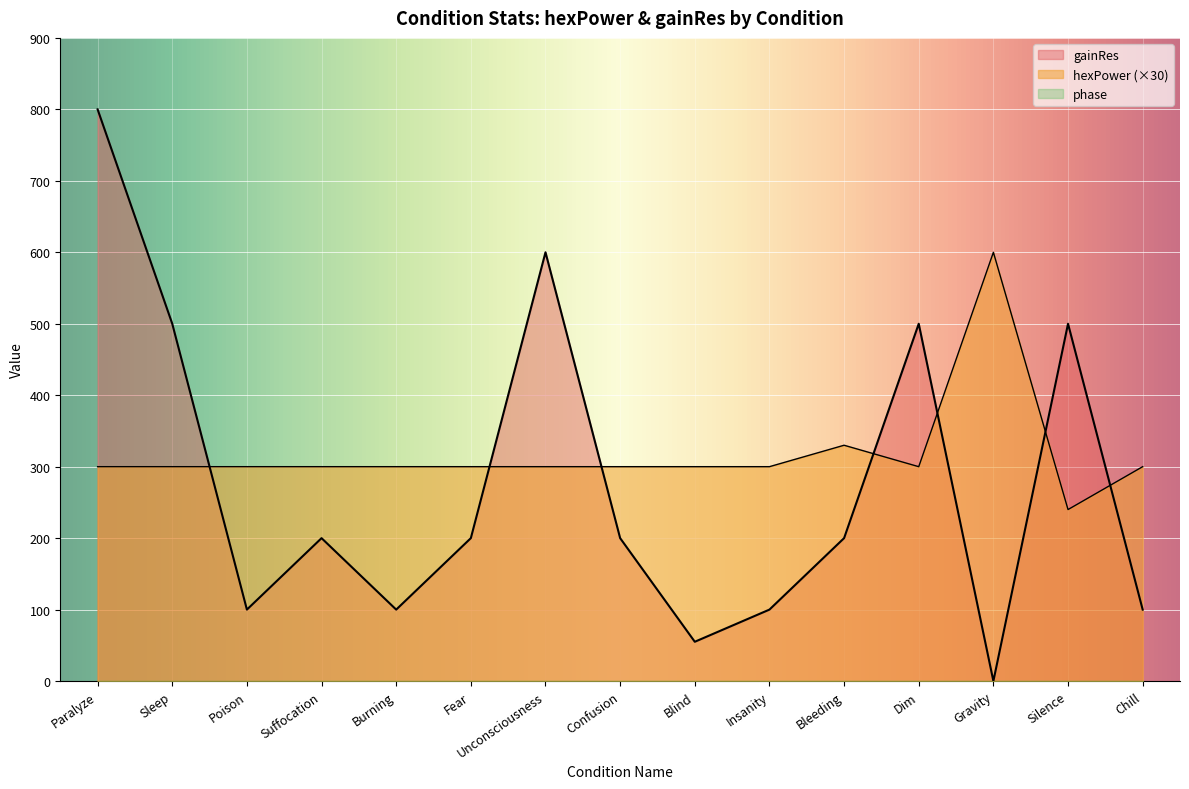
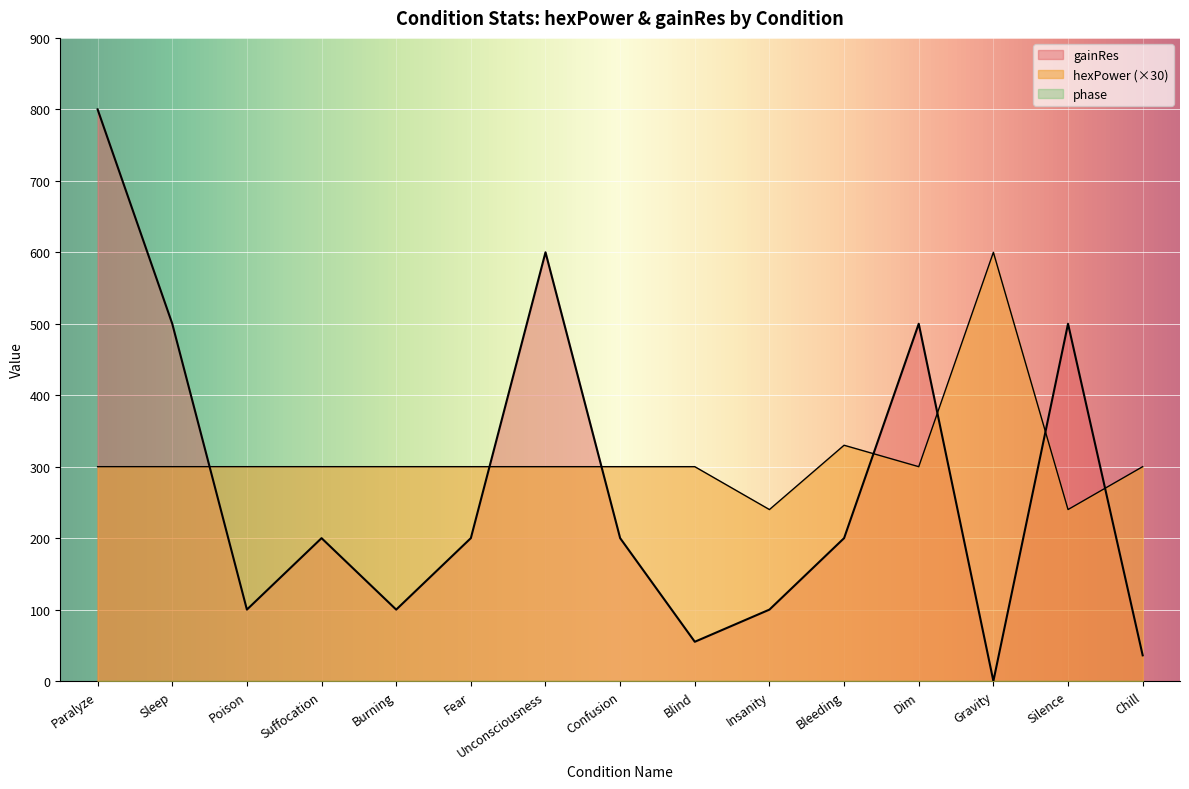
hexPower (×30), Insanity: 300 -> 240
gainRes, Chill: 100 -> 40
